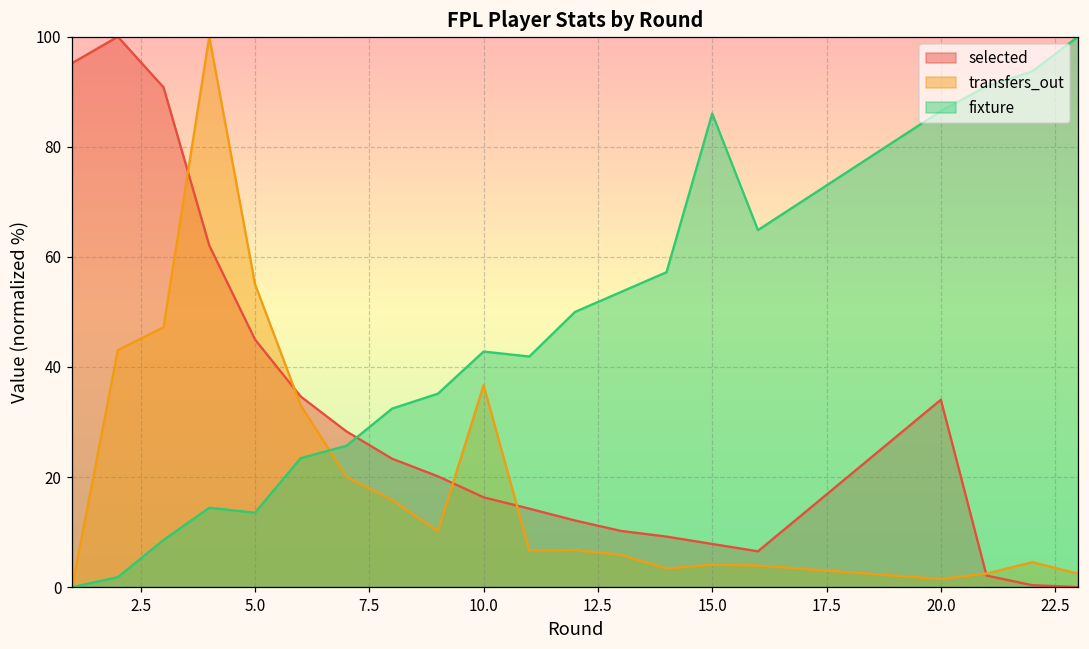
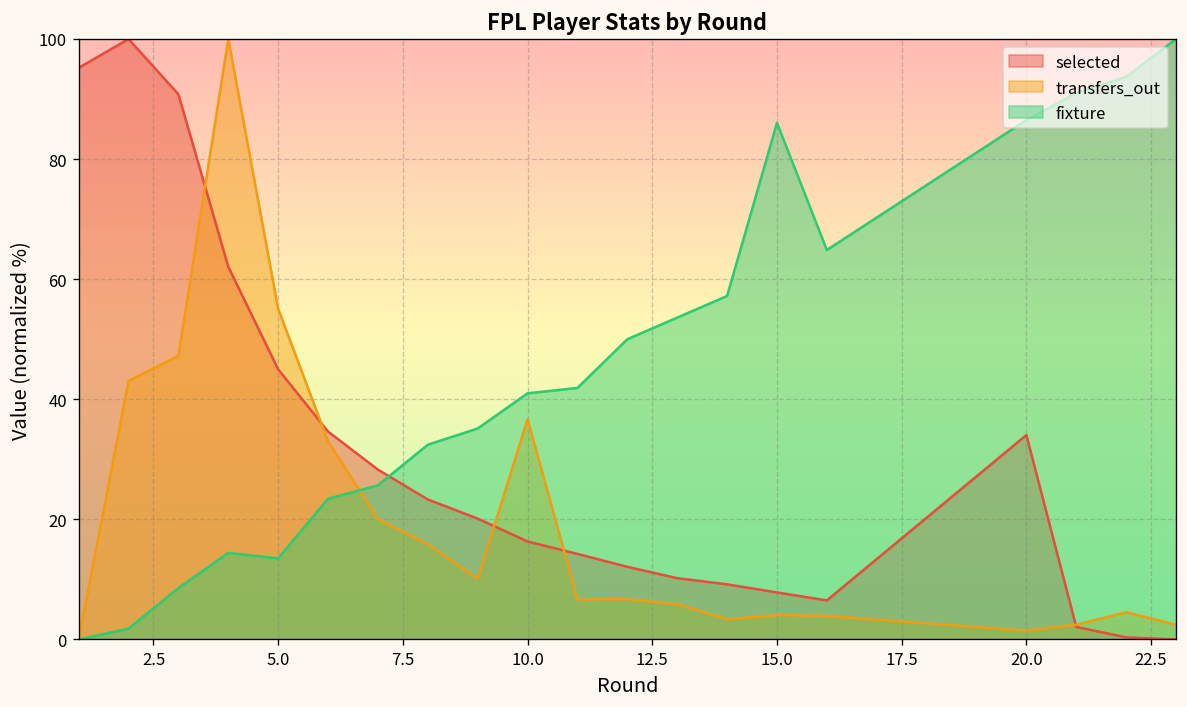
fixture, 10.0: 43 -> 41
